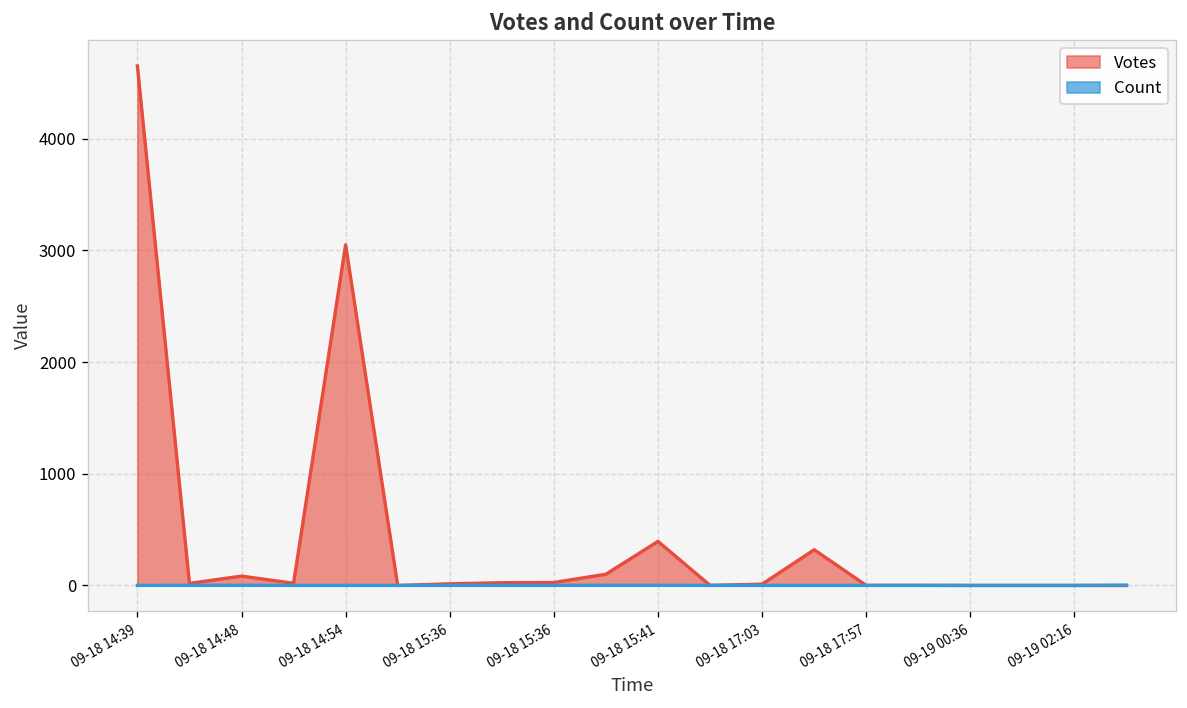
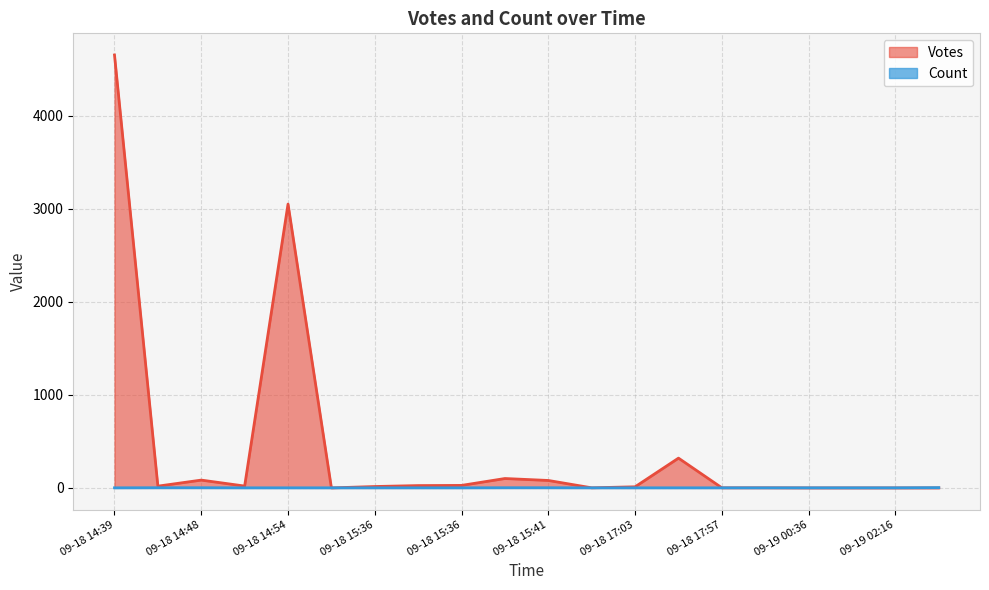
Votes, 09-18 15:41: 400 -> 100
